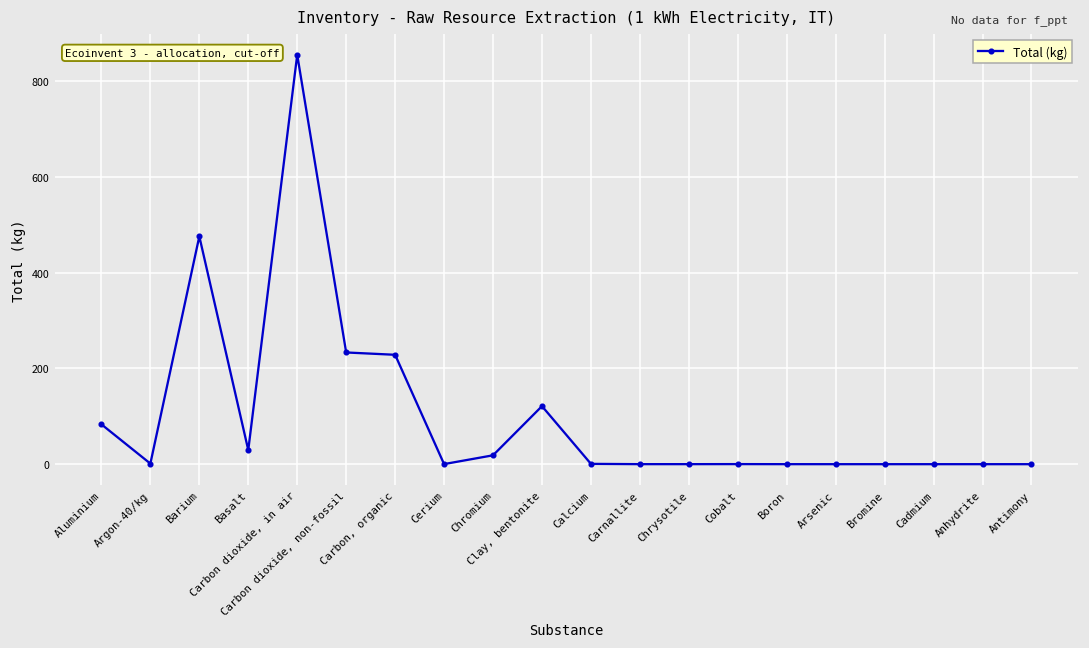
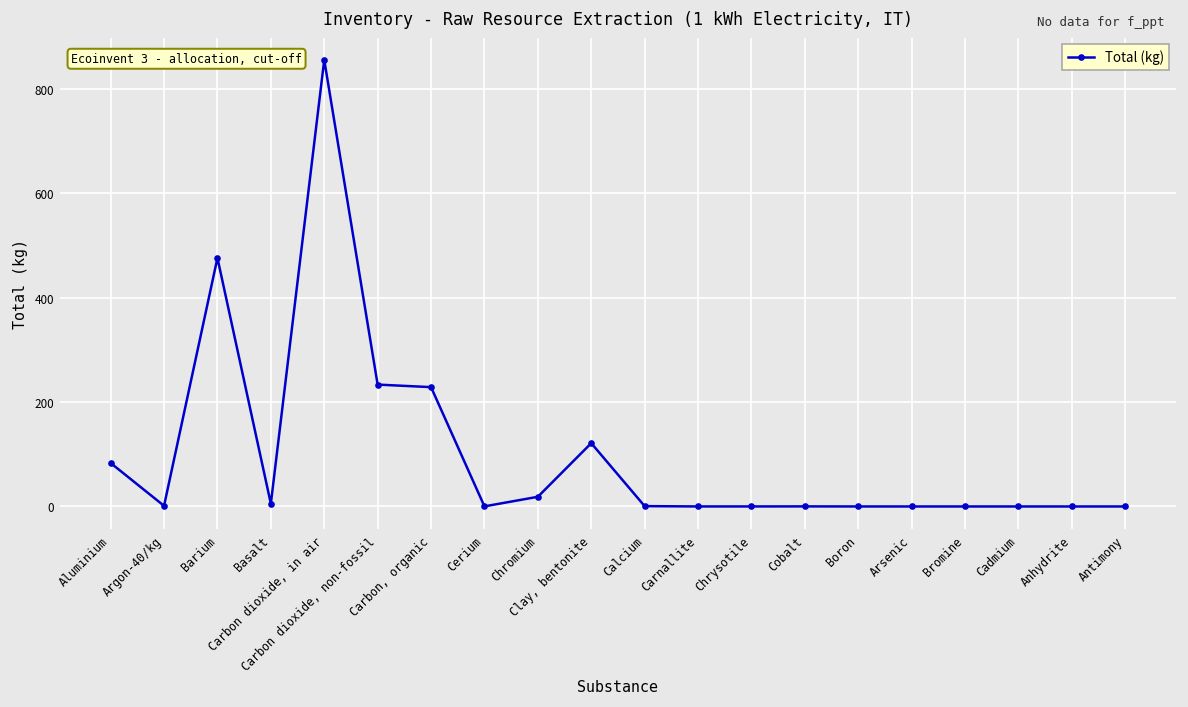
Basalt: 30 -> 10
